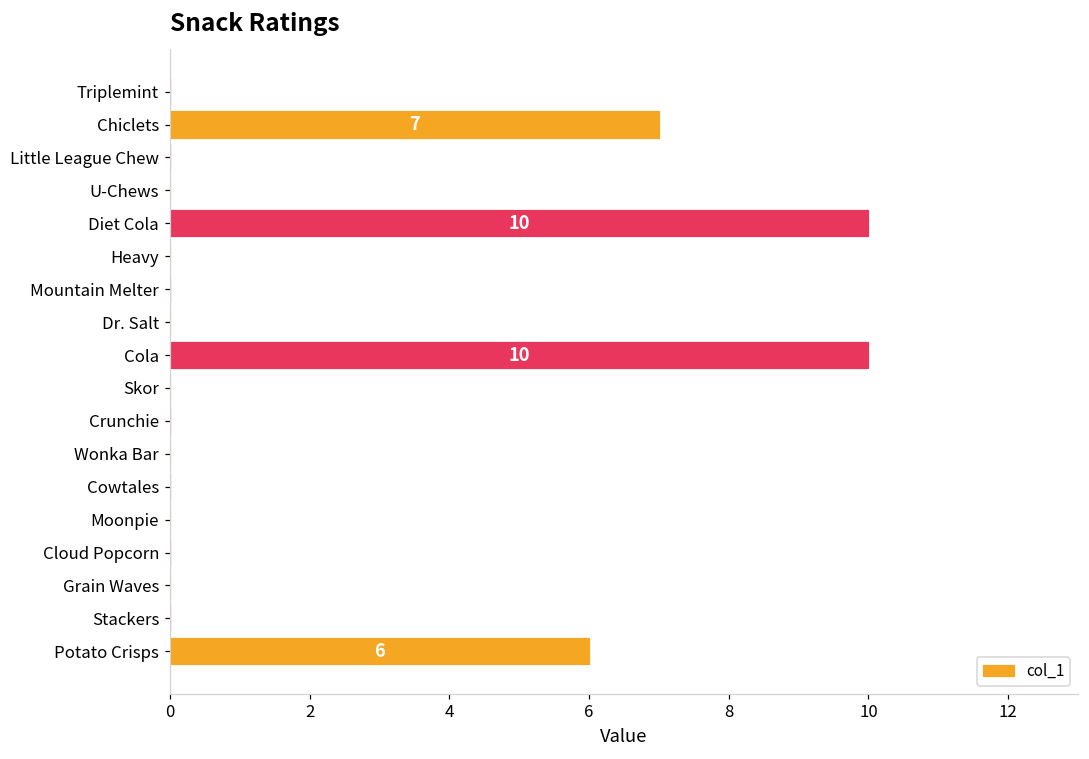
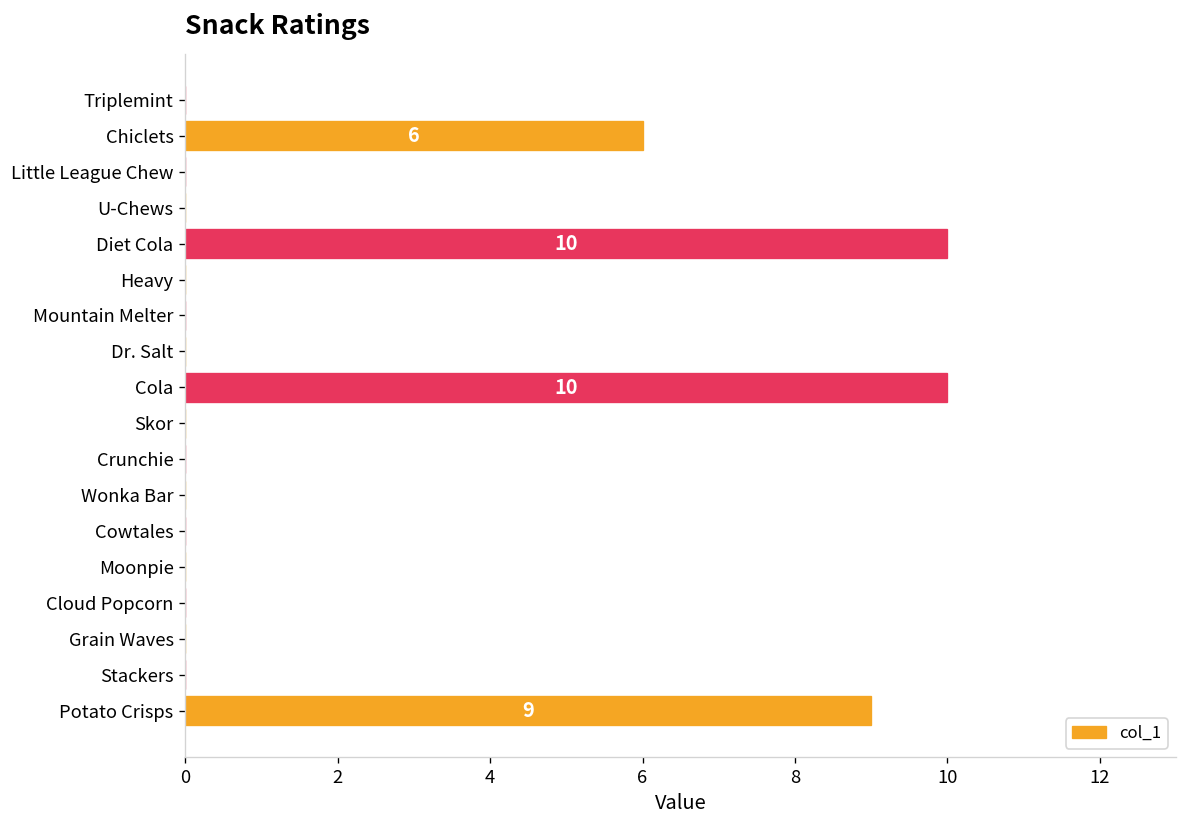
Chiclets: 7 -> 6
Potato Crisps: 6 -> 9
